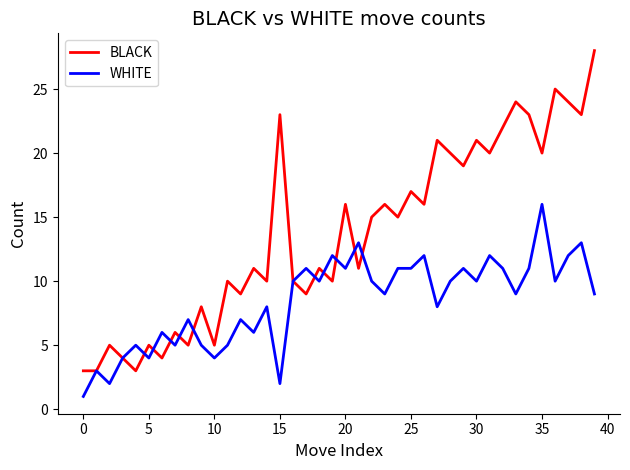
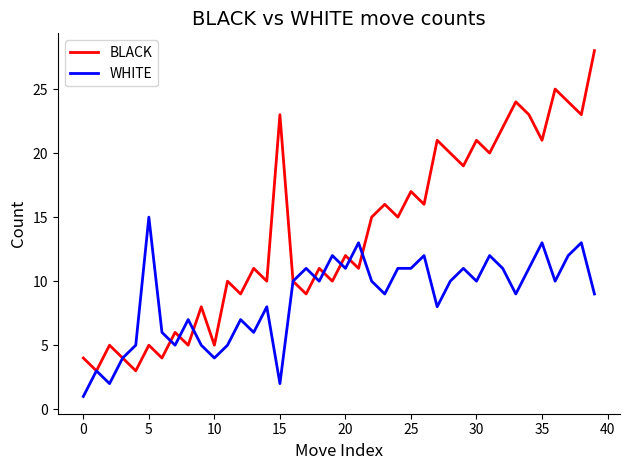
BLACK, 0: 3 -> 4
WHITE, 5: 4 -> 15
BLACK, 20: 16 -> 12
BLACK, 35: 20 -> 21
WHITE, 35: 16 -> 13
